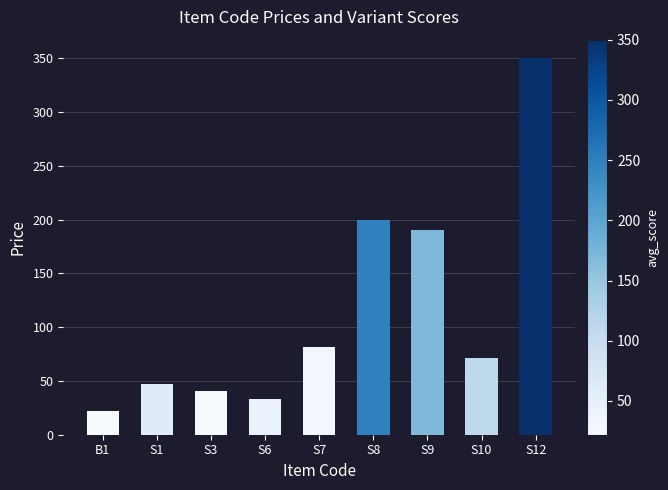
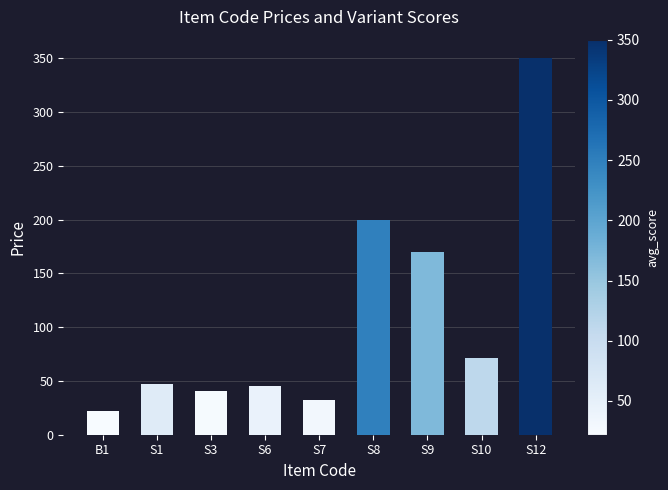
S6: 33 -> 45
S7: 82 -> 32
S9: 190 -> 170
